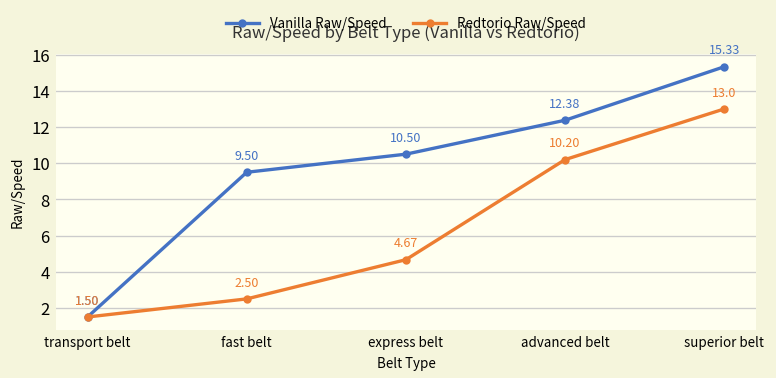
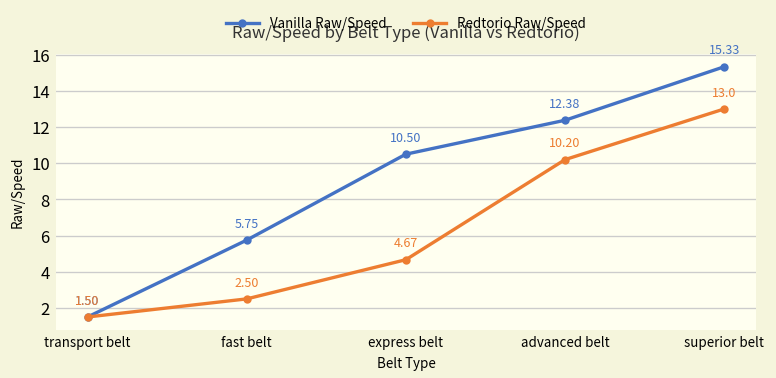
Vanilla Raw/Speed, fast belt: 9.50 -> 5.75
